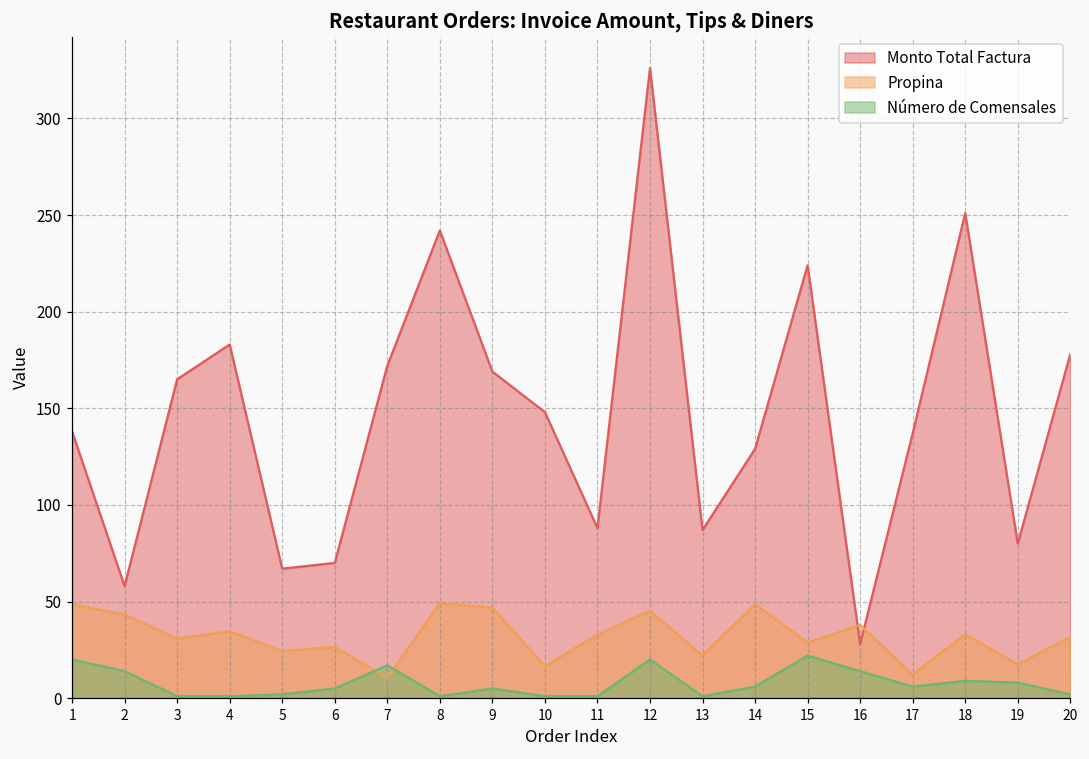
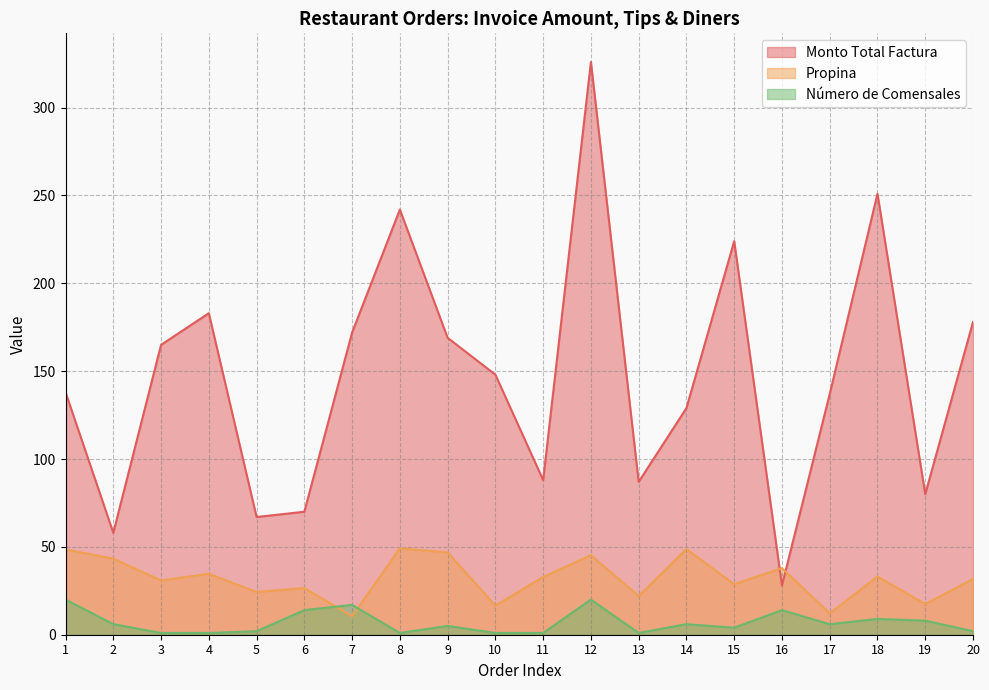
Número de Comensales, 2: 14 -> 6
Número de Comensales, 6: 5 -> 14
Número de Comensales, 15: 22 -> 4
